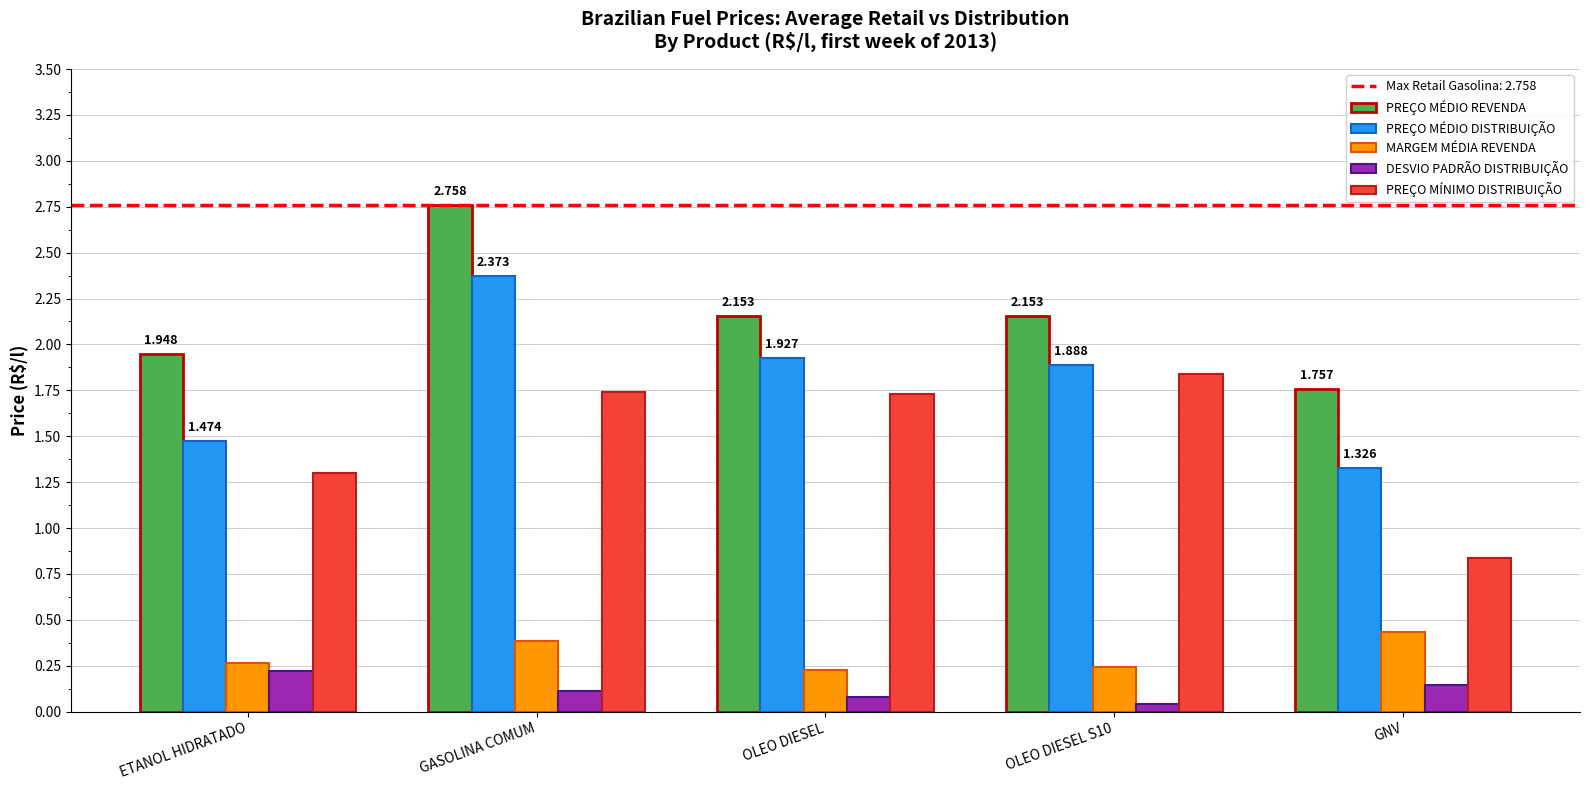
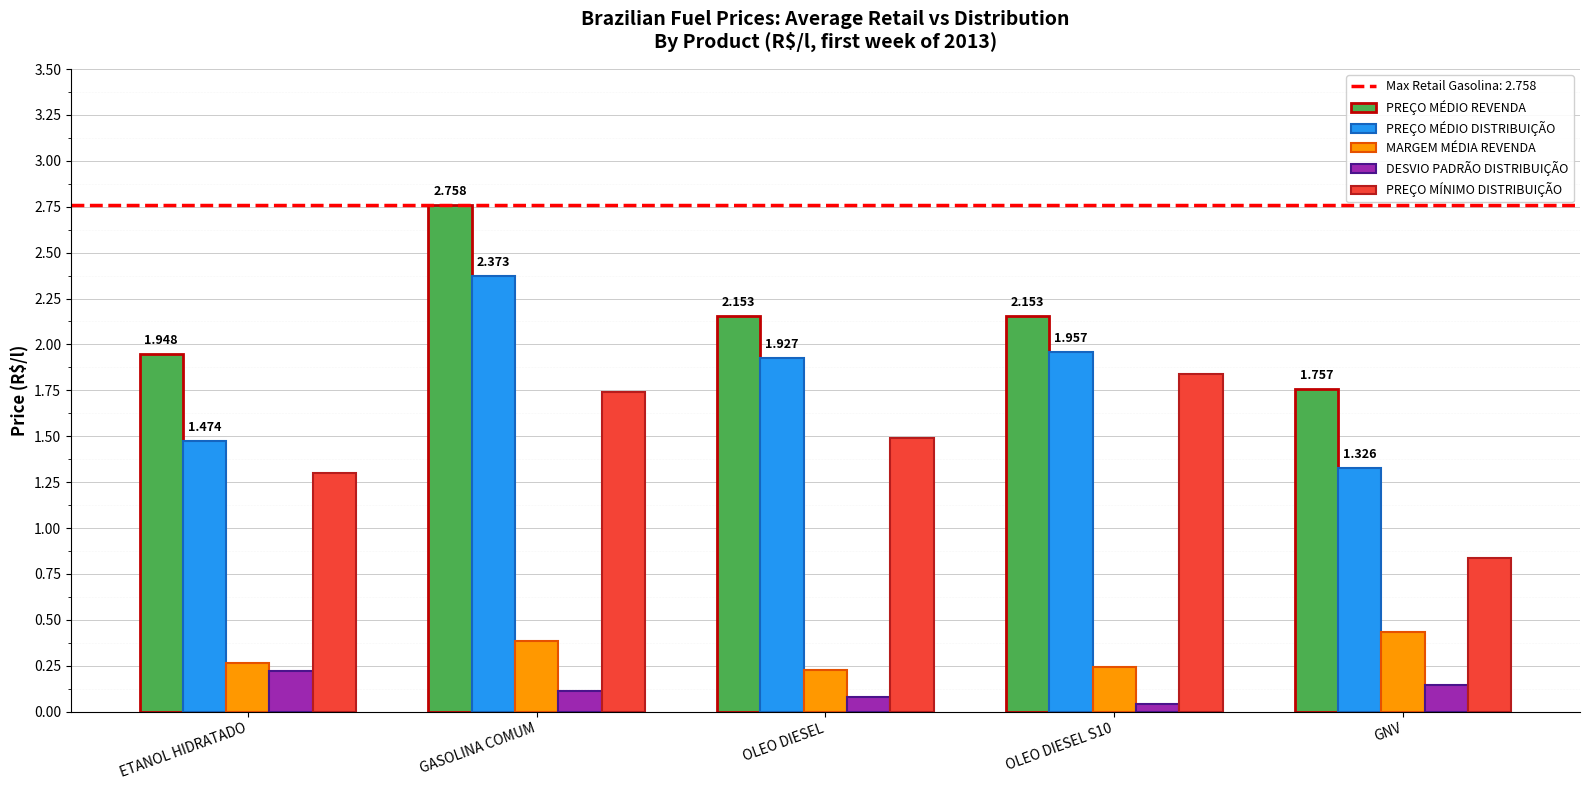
PREÇO MÍNIMO DISTRIBUIÇÃO, OLEO DIESEL: 1.73 -> 1.49
PREÇO MÉDIO DISTRIBUIÇÃO, OLEO DIESEL S10: 1.888 -> 1.957
